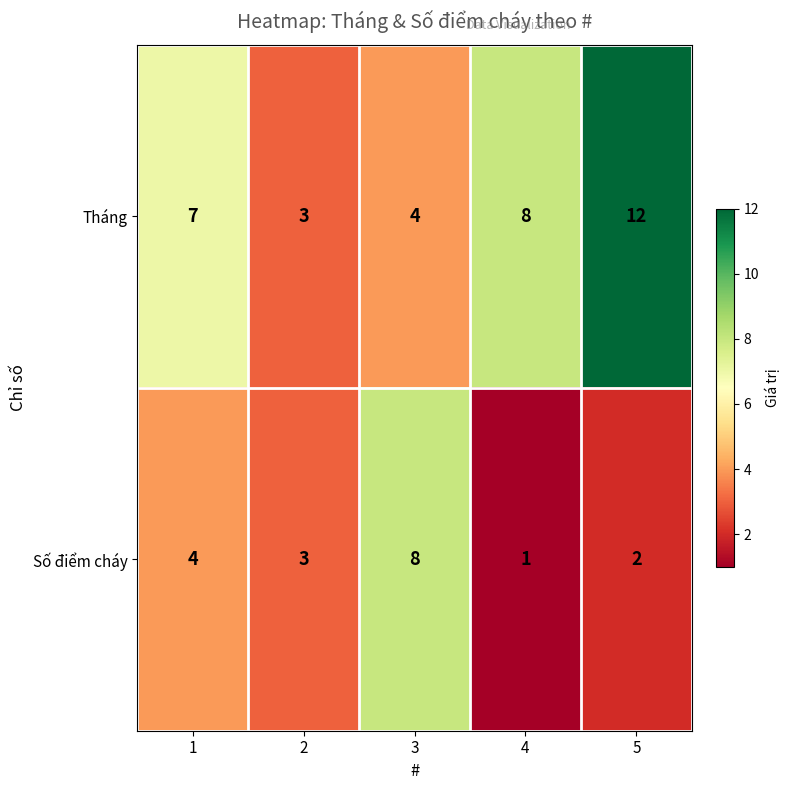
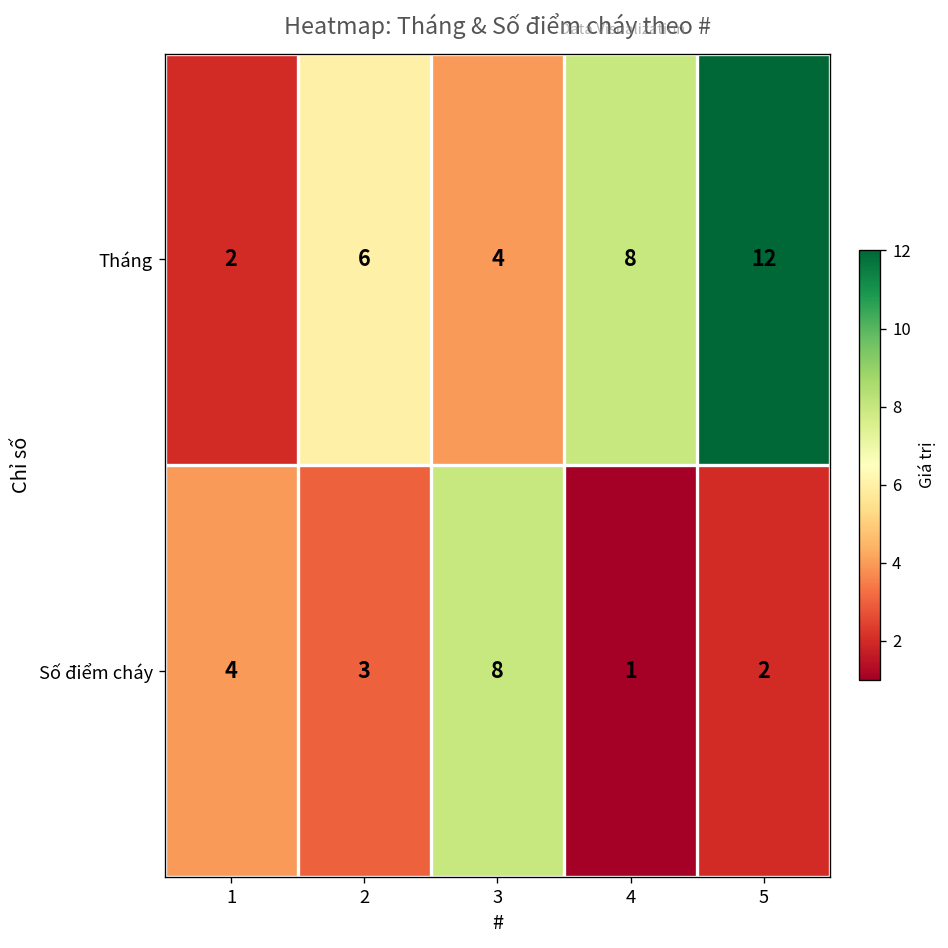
Tháng, 1: 7 -> 2
Tháng, 2: 3 -> 6
